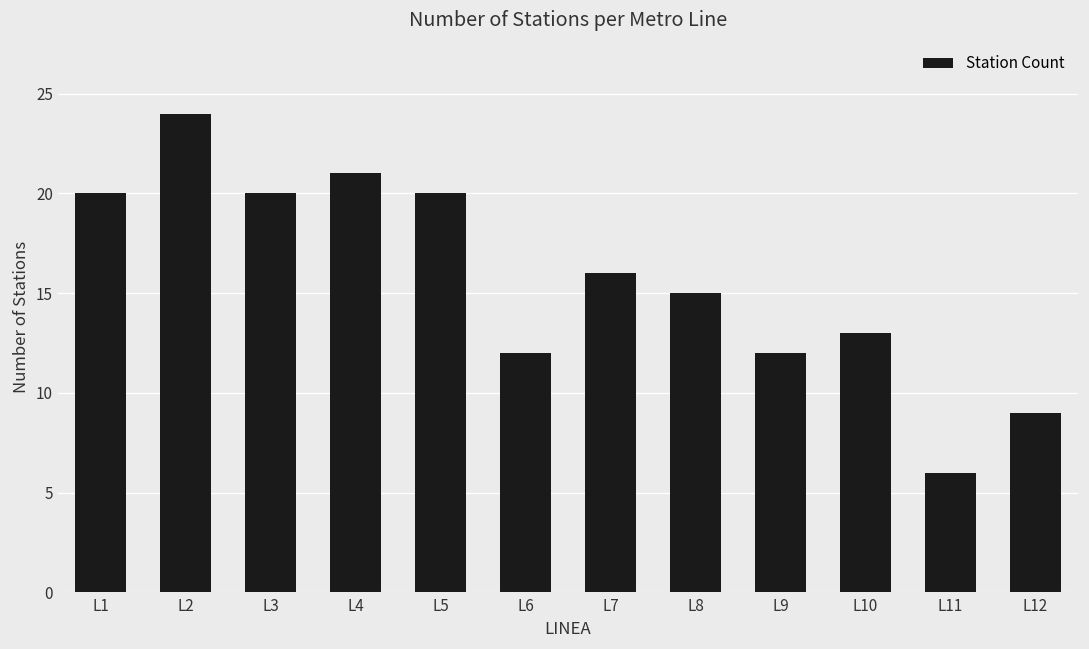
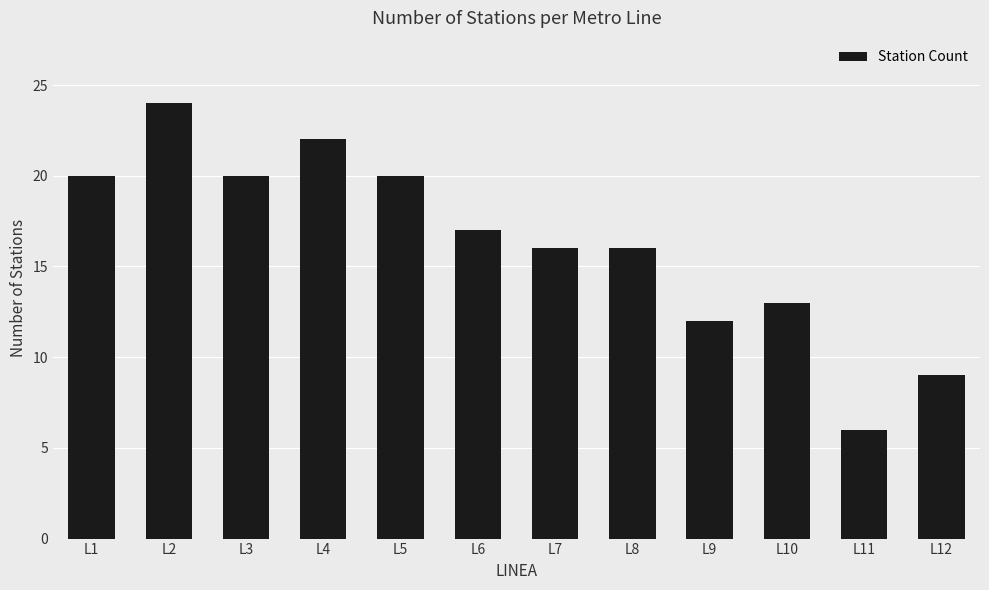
L4: 21 -> 22
L6: 12 -> 17
L8: 15 -> 16
